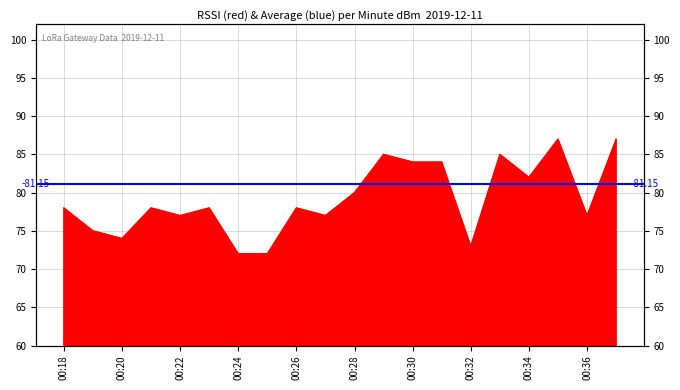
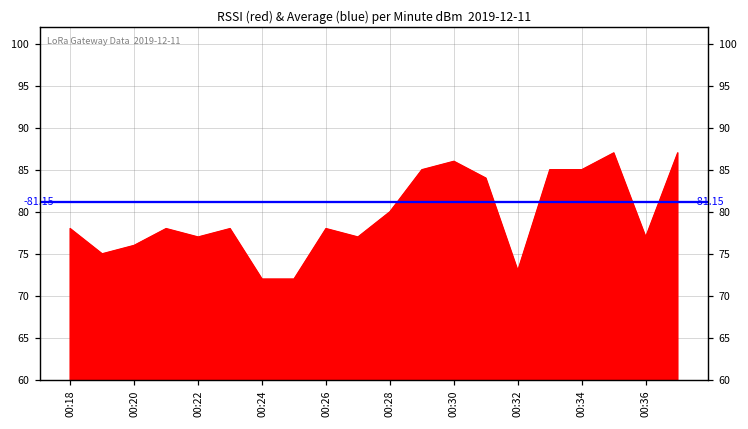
00:20: 74 -> 76
00:30: 84 -> 86
00:34: 82 -> 85
